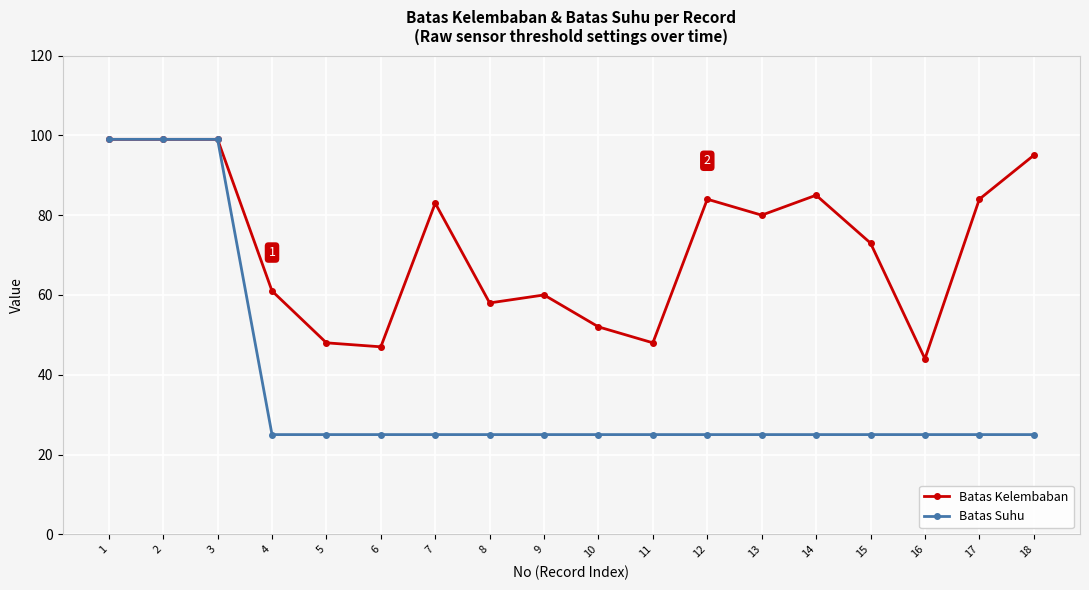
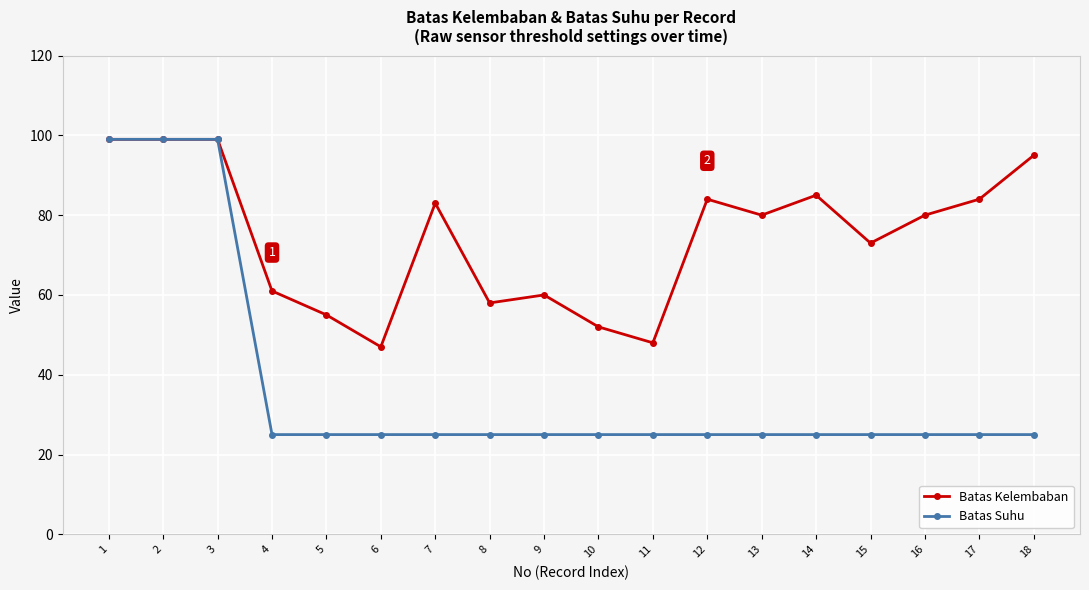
Batas Kelembaban, 5: 48 -> 55
Batas Kelembaban, 16: 44 -> 80
